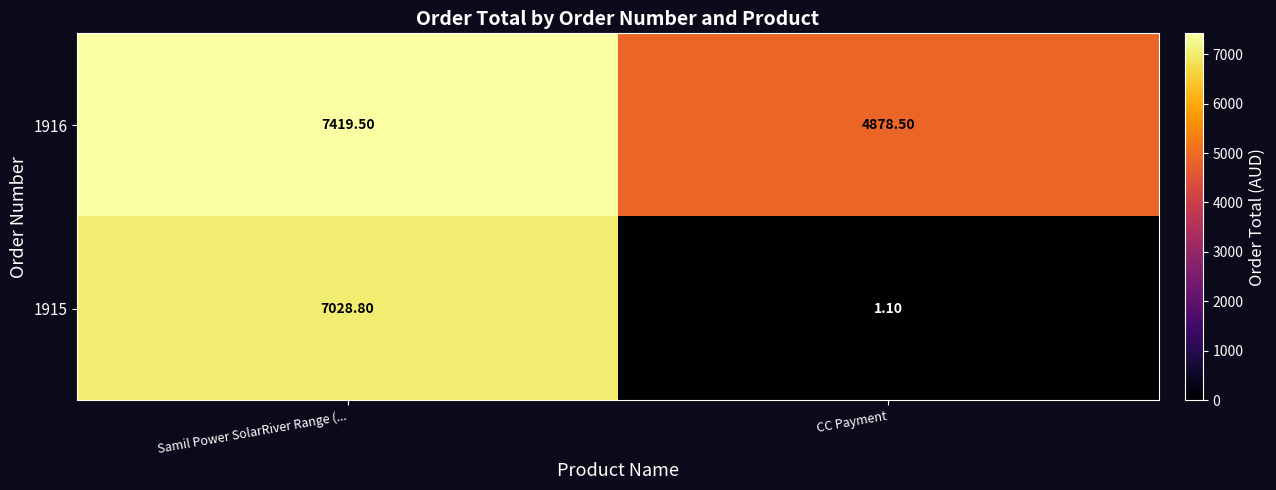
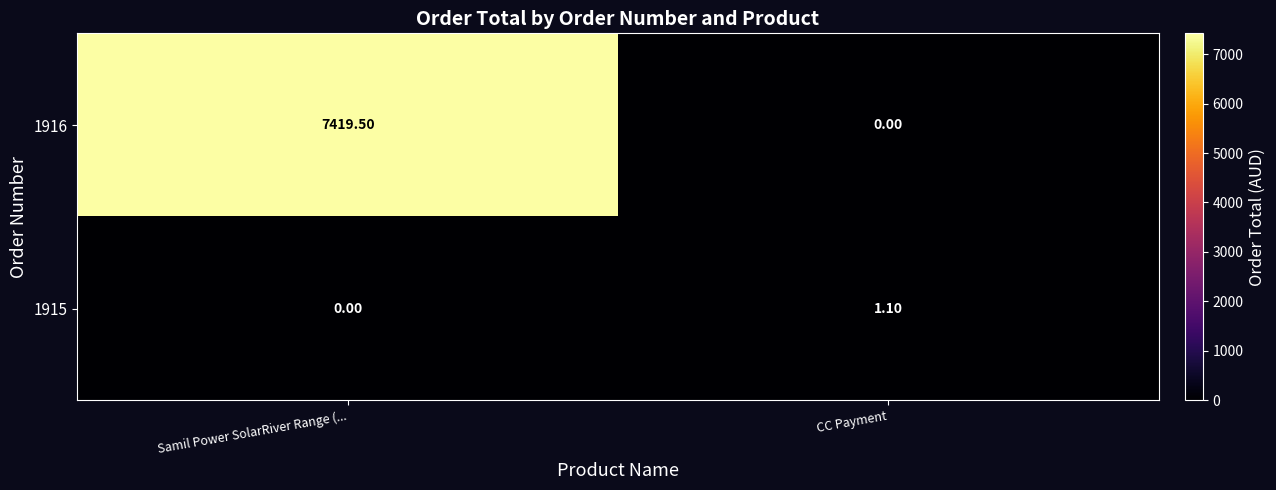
1916, CC Payment: 4878.50 -> 0.00
1915, Samil Power SolarRiver Range (...: 7028.80 -> 0.00
